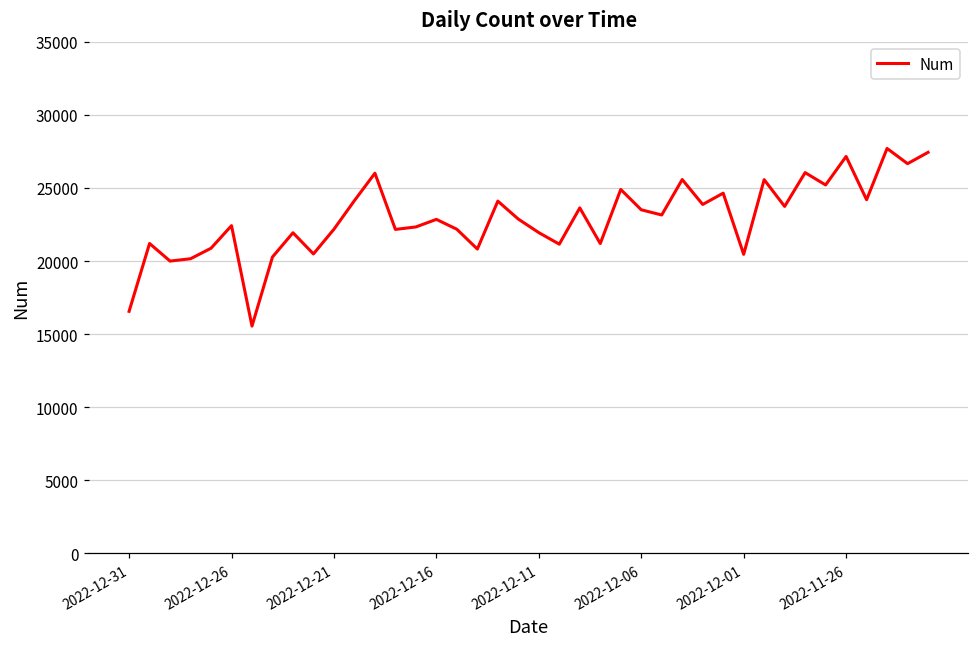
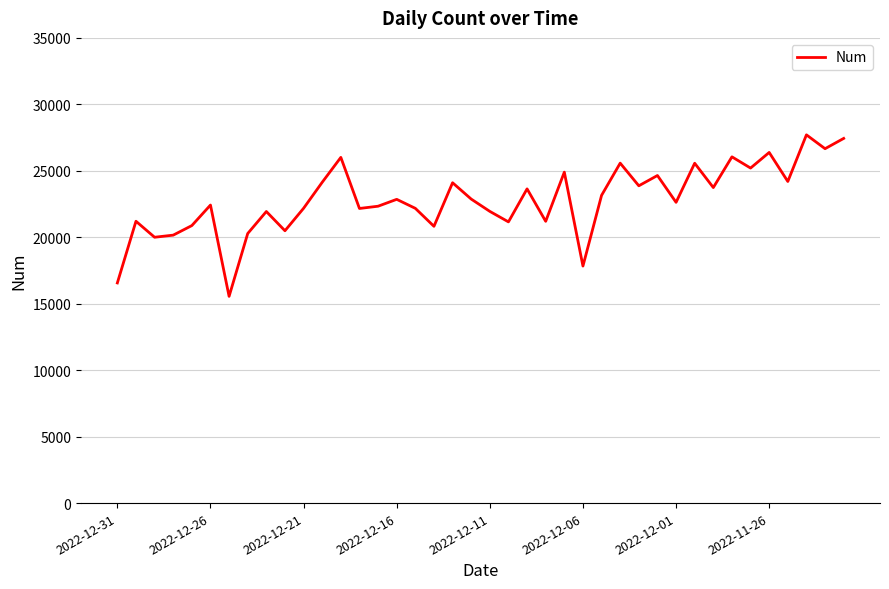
2022-12-06: 23500 -> 17800
2022-12-01: 20500 -> 22600
2022-11-26: 27200 -> 26400
